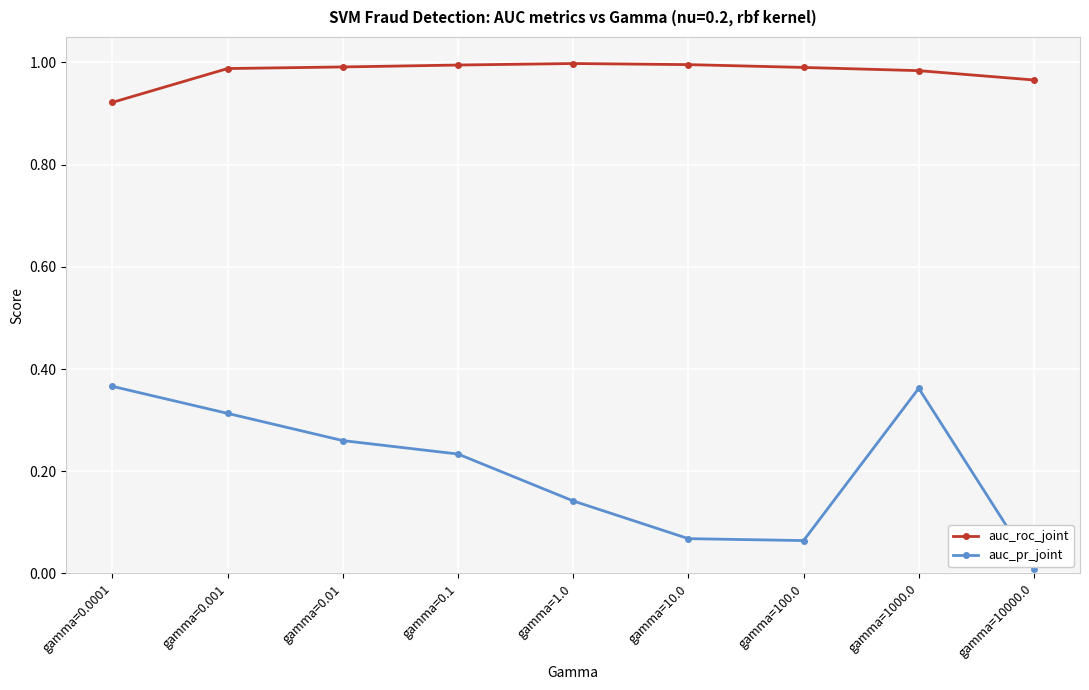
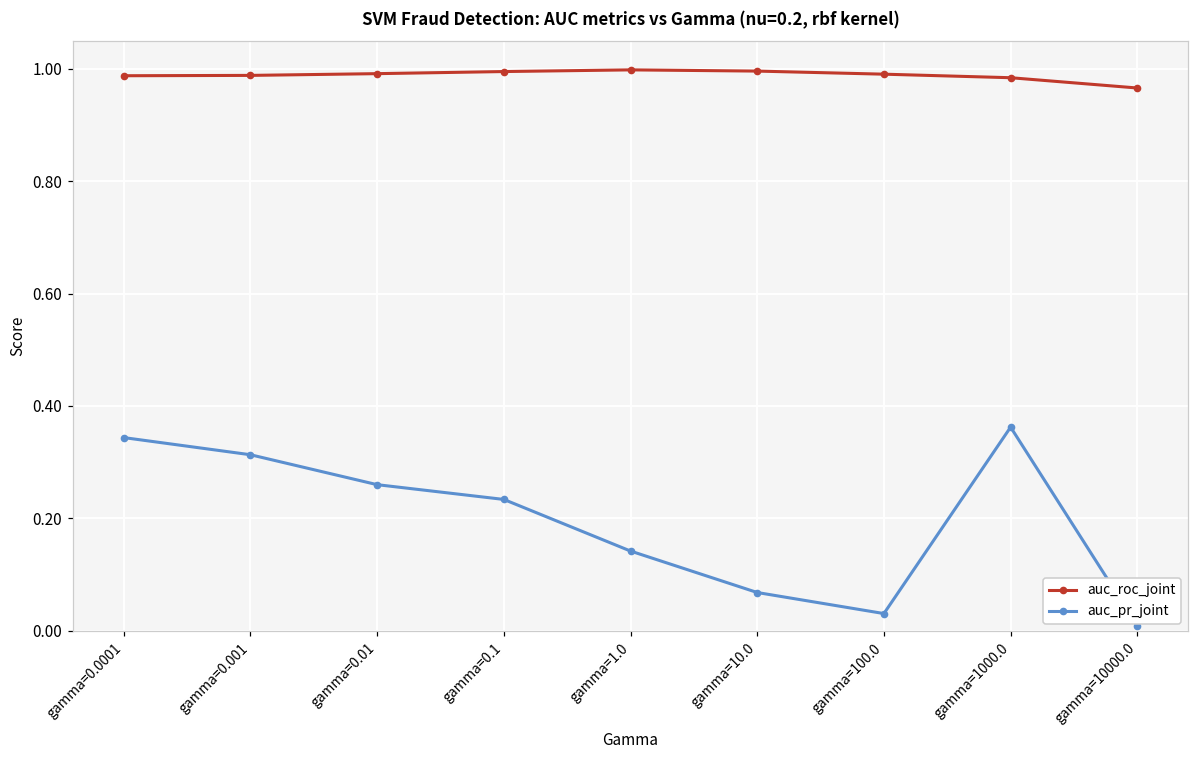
auc_roc_joint, gamma=0.0001: 0.92 -> 0.99
auc_pr_joint, gamma=0.0001: 0.37 -> 0.34
auc_pr_joint, gamma=100.0: 0.06 -> 0.03
